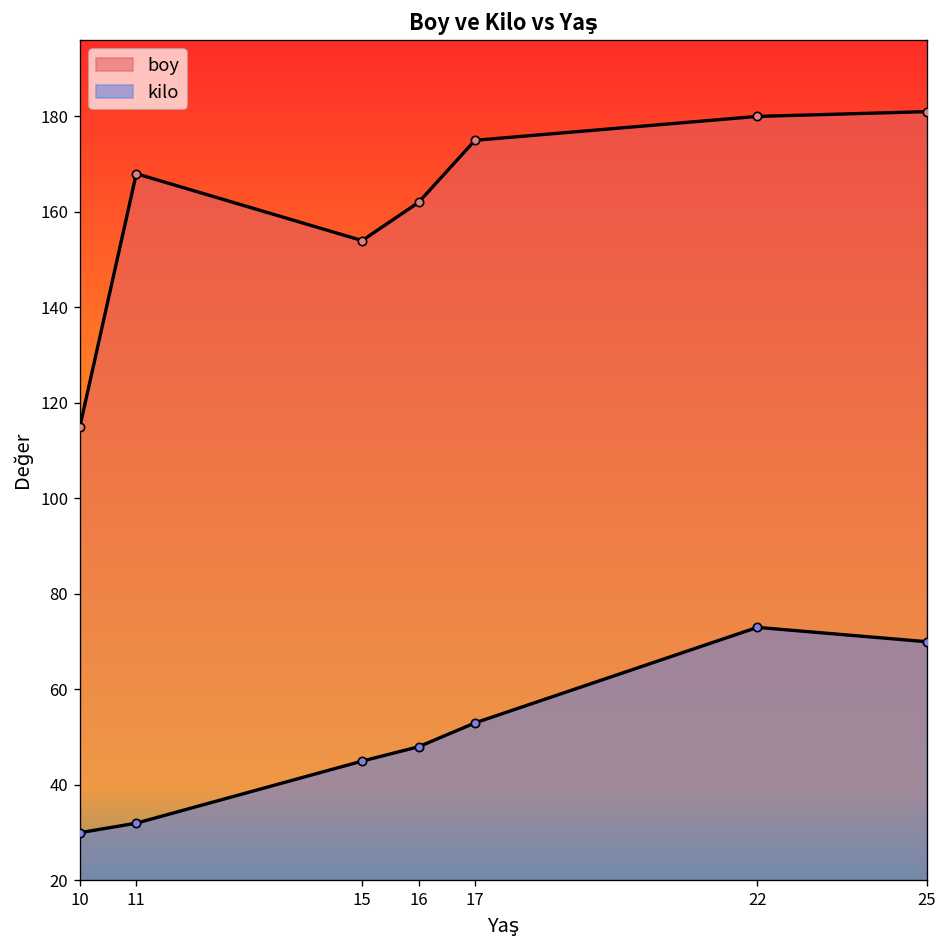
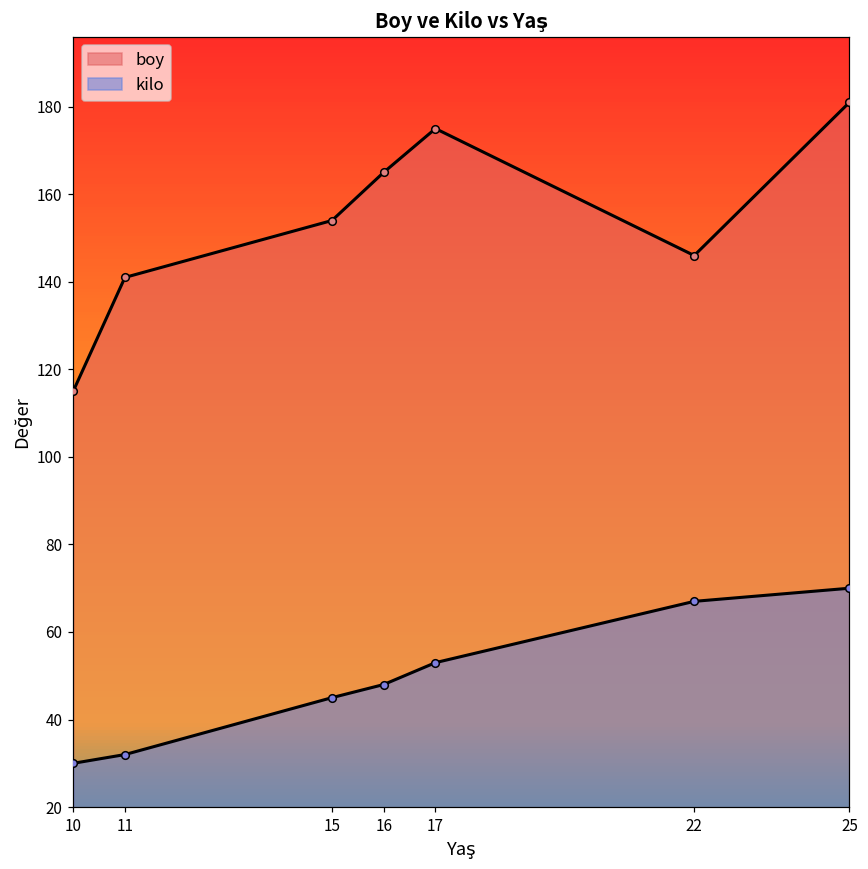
boy, 11: 168 -> 141
boy, 16: 162 -> 165
boy, 22: 180 -> 146
kilo, 22: 73 -> 67
